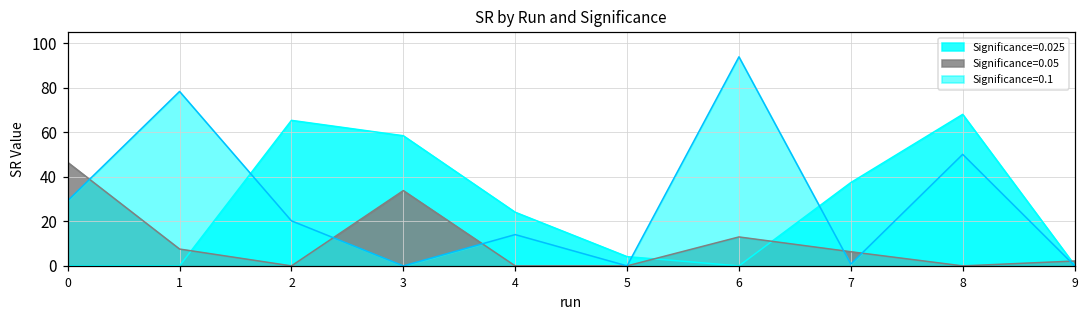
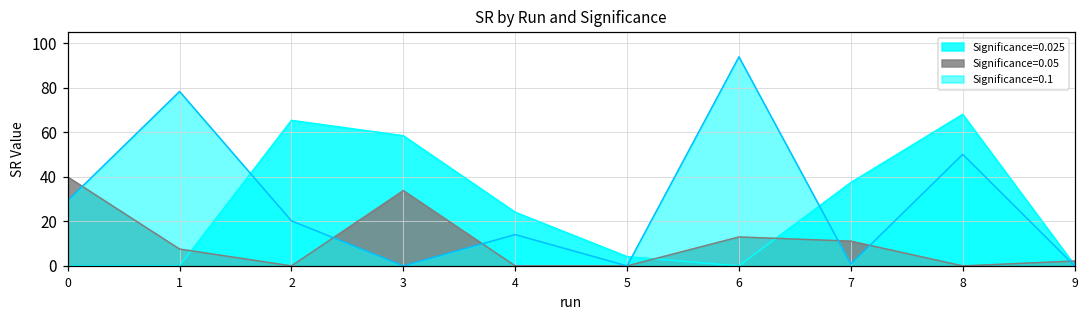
Significance=0.05, 0: 47 -> 40
Significance=0.05, 7: 6 -> 11
